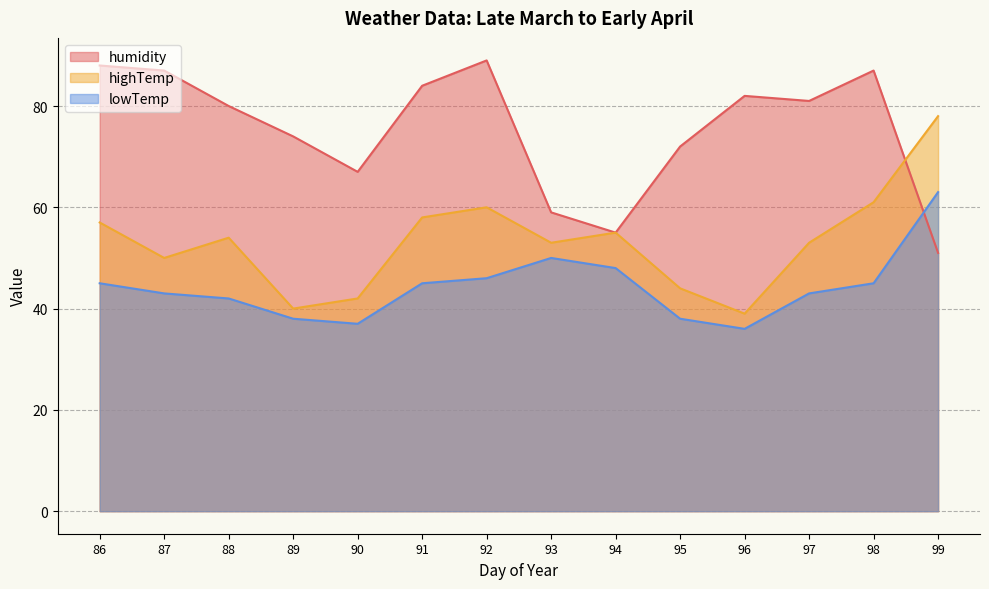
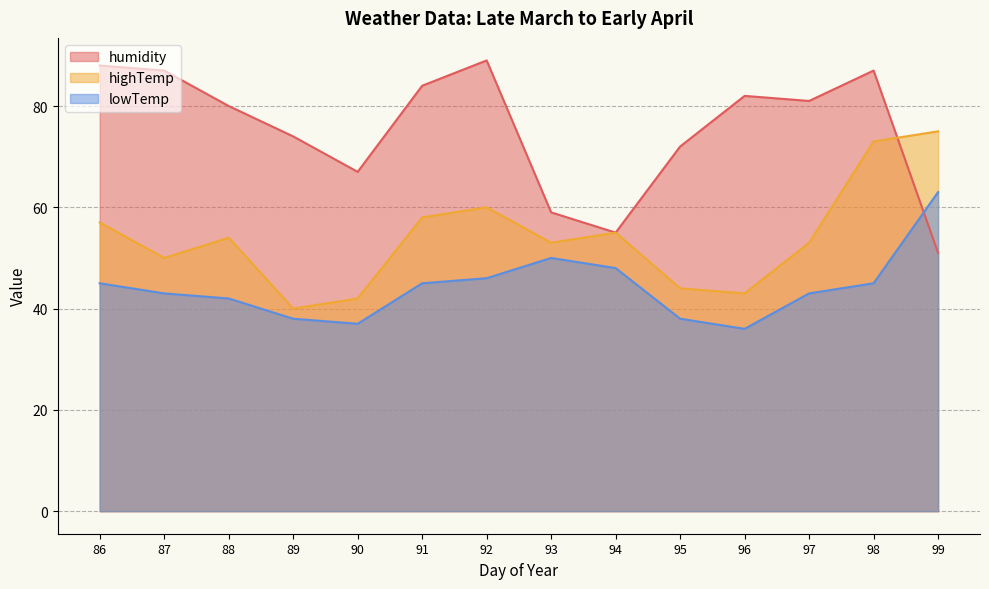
highTemp, 96: 39 -> 43
highTemp, 98: 61 -> 73
highTemp, 99: 78 -> 75
